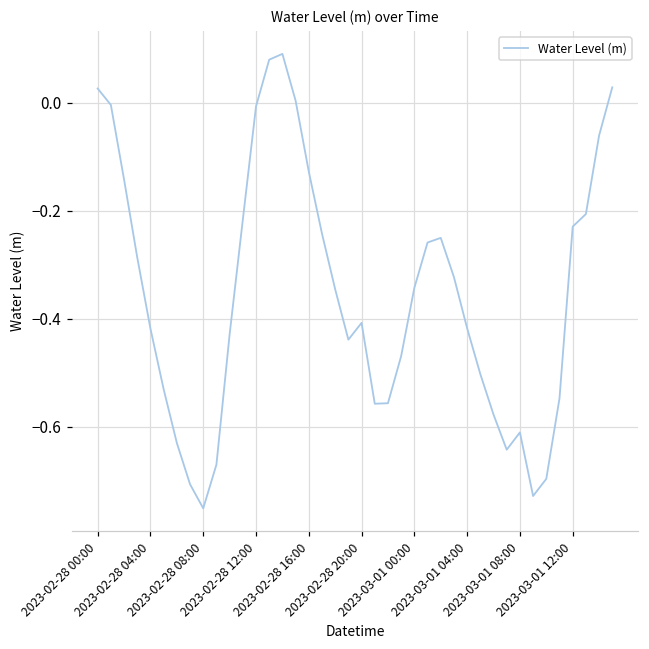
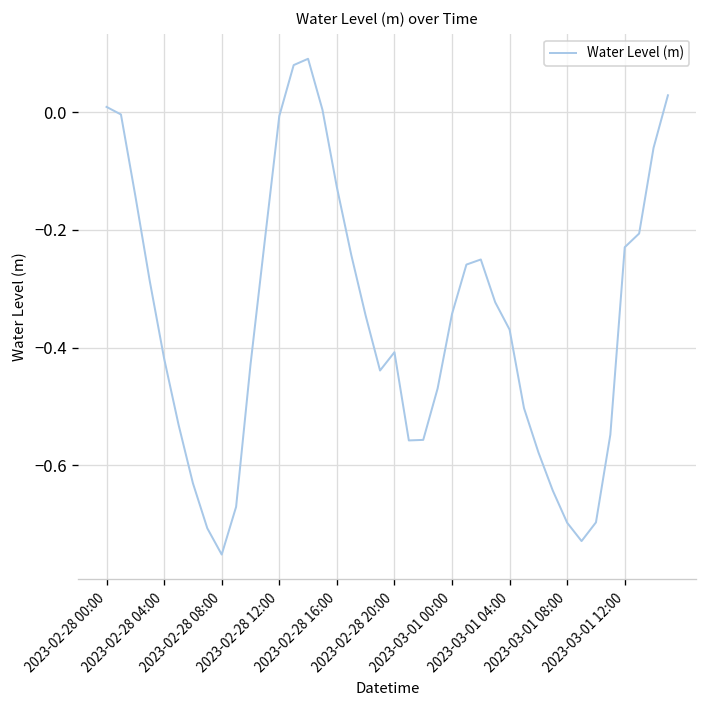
2023-02-28 00:00: 0.03 -> 0.01
2023-03-01 04:00: -0.42 -> -0.37
2023-03-01 08:00: -0.61 -> -0.70
